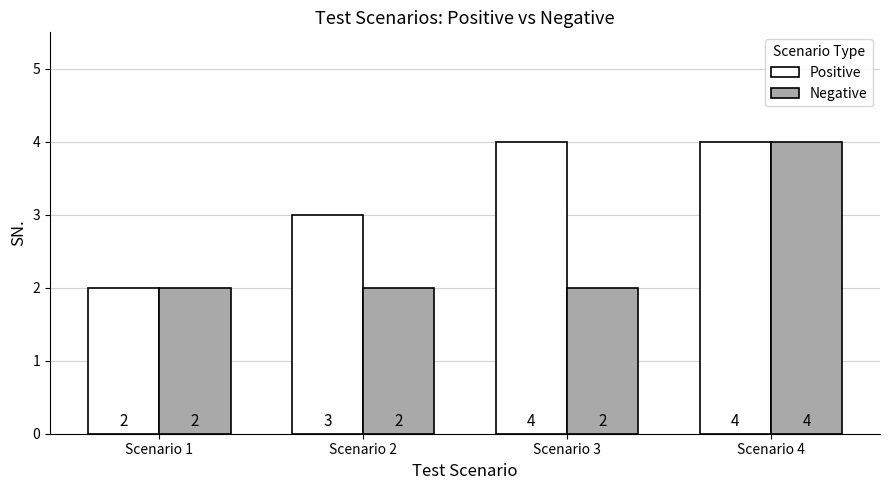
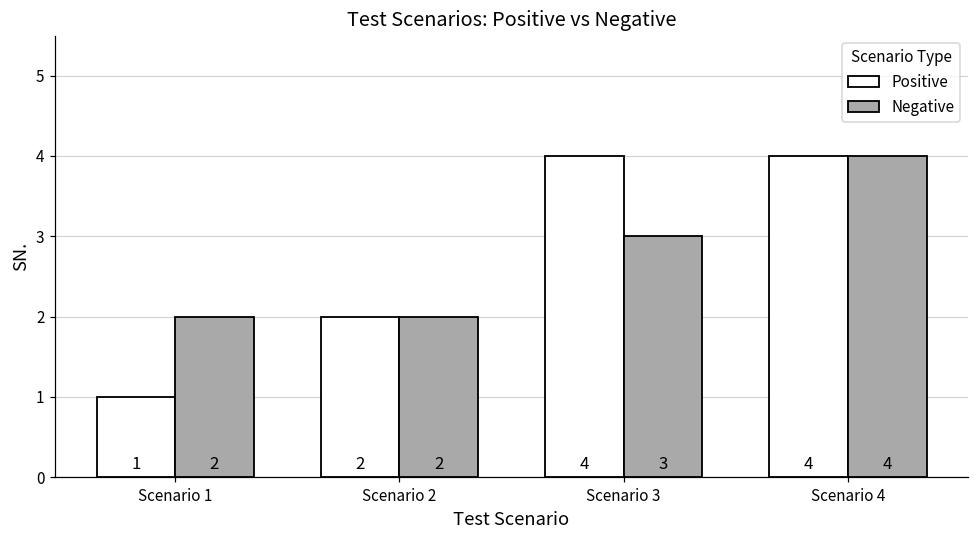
Positive, Scenario 1: 2 -> 1
Positive, Scenario 2: 3 -> 2
Negative, Scenario 3: 2 -> 3
